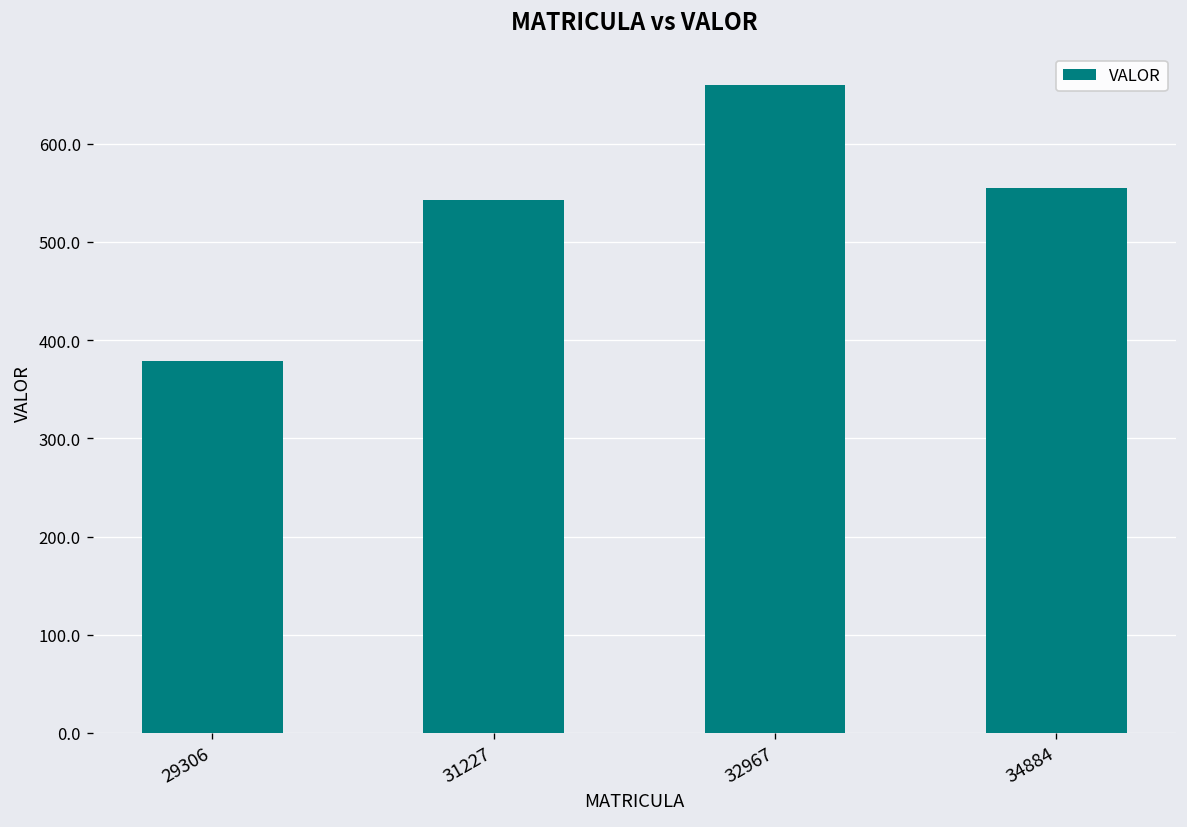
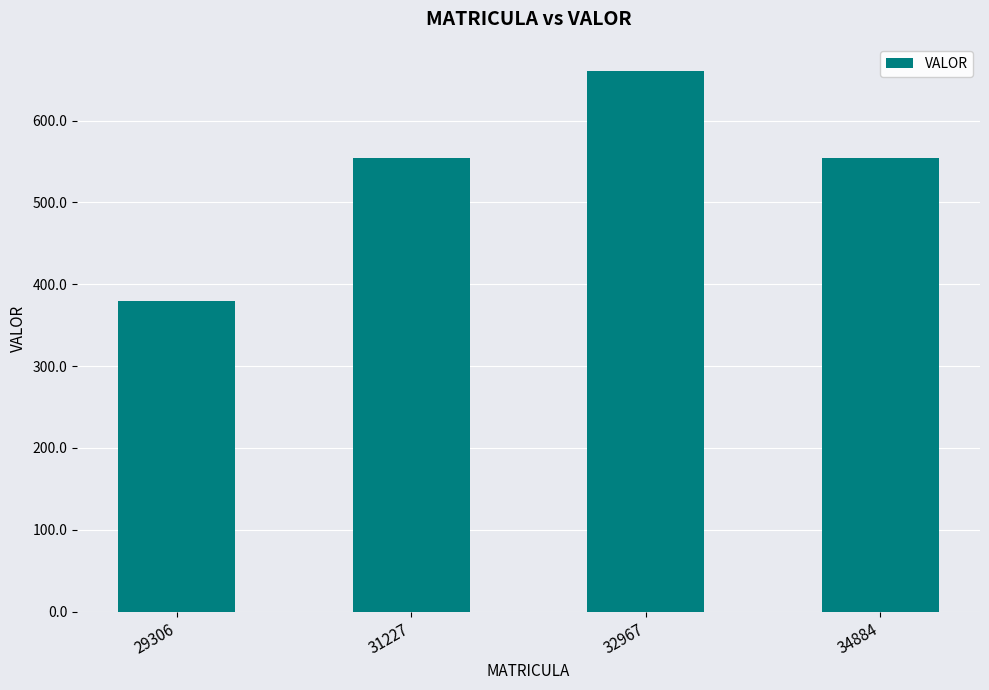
31227: 540 -> 550
